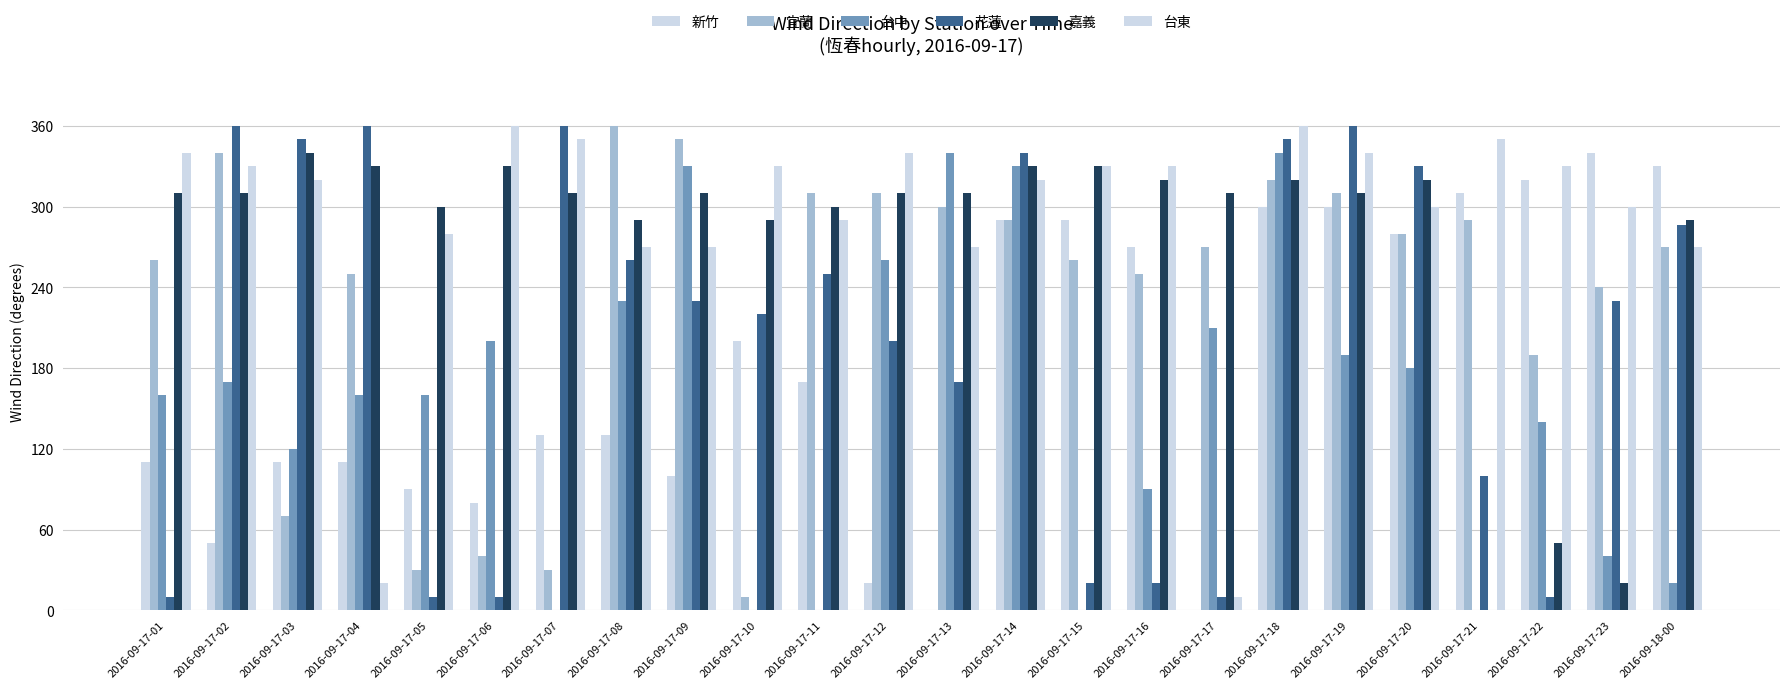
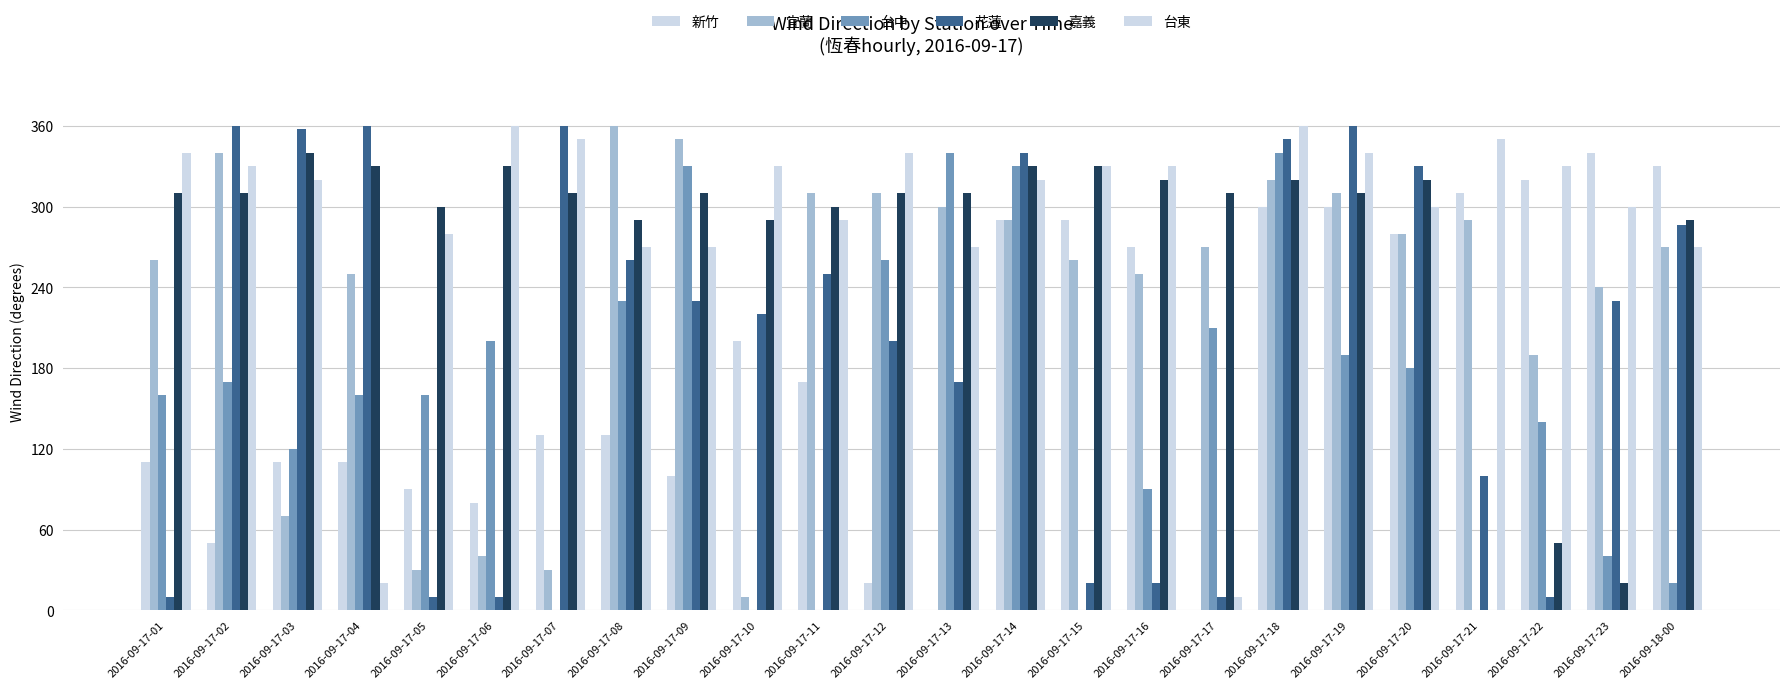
花蓮, 2016-09-17-03: 350 -> 358
